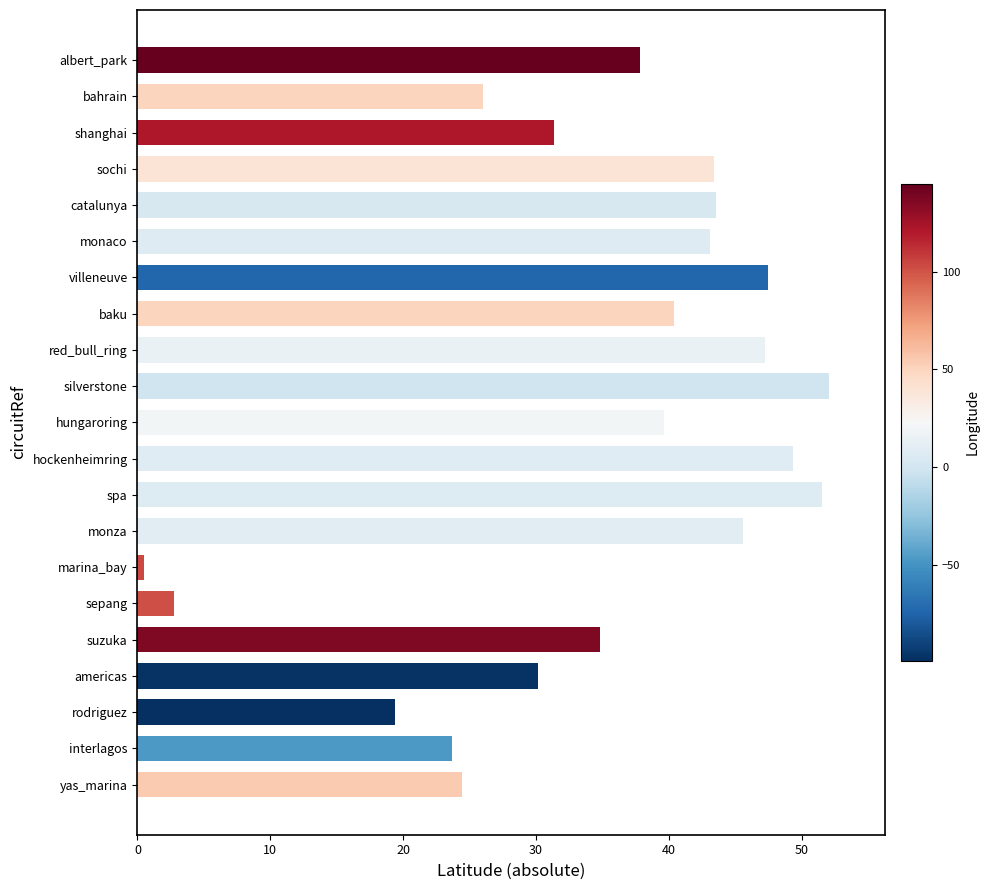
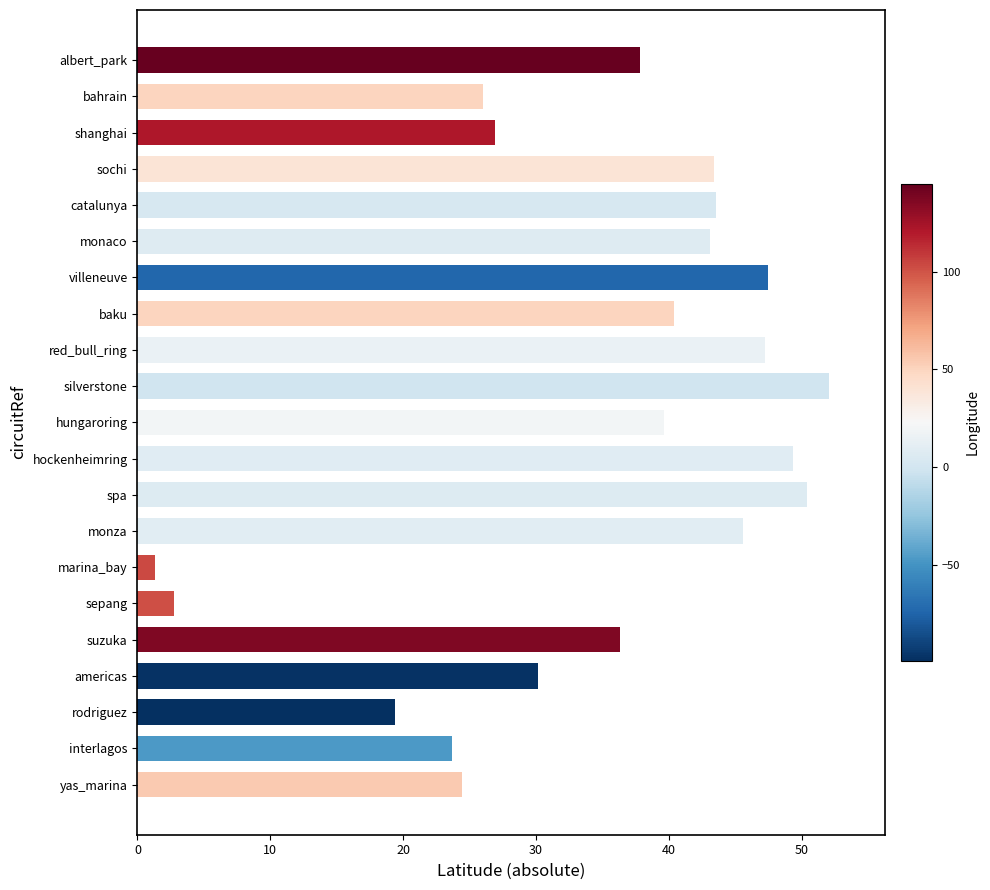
shanghai: 31.3 -> 26.9
spa: 51.5 -> 50.4
marina_bay: 0.5 -> 1.3
suzuka: 34.8 -> 36.4
